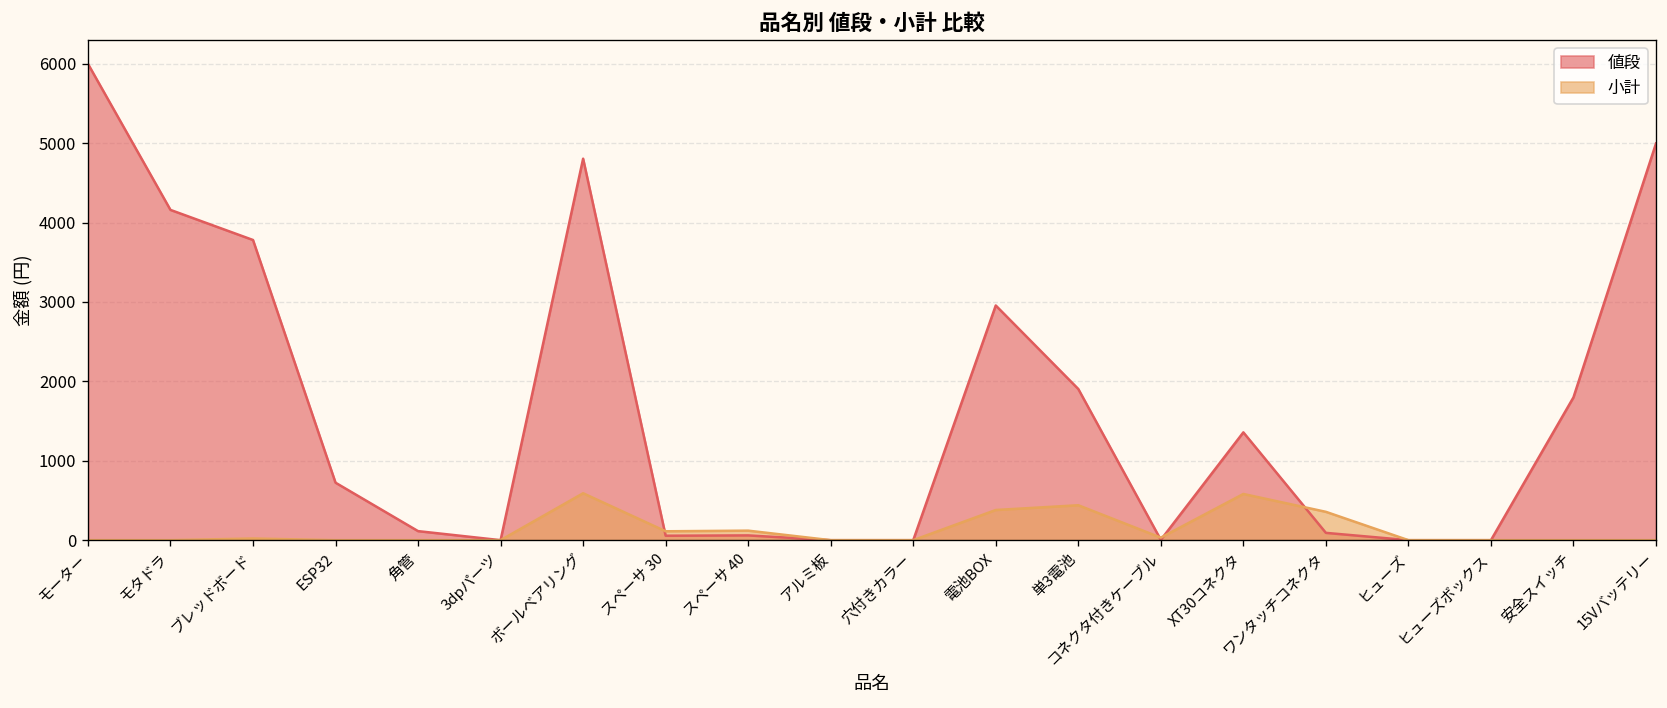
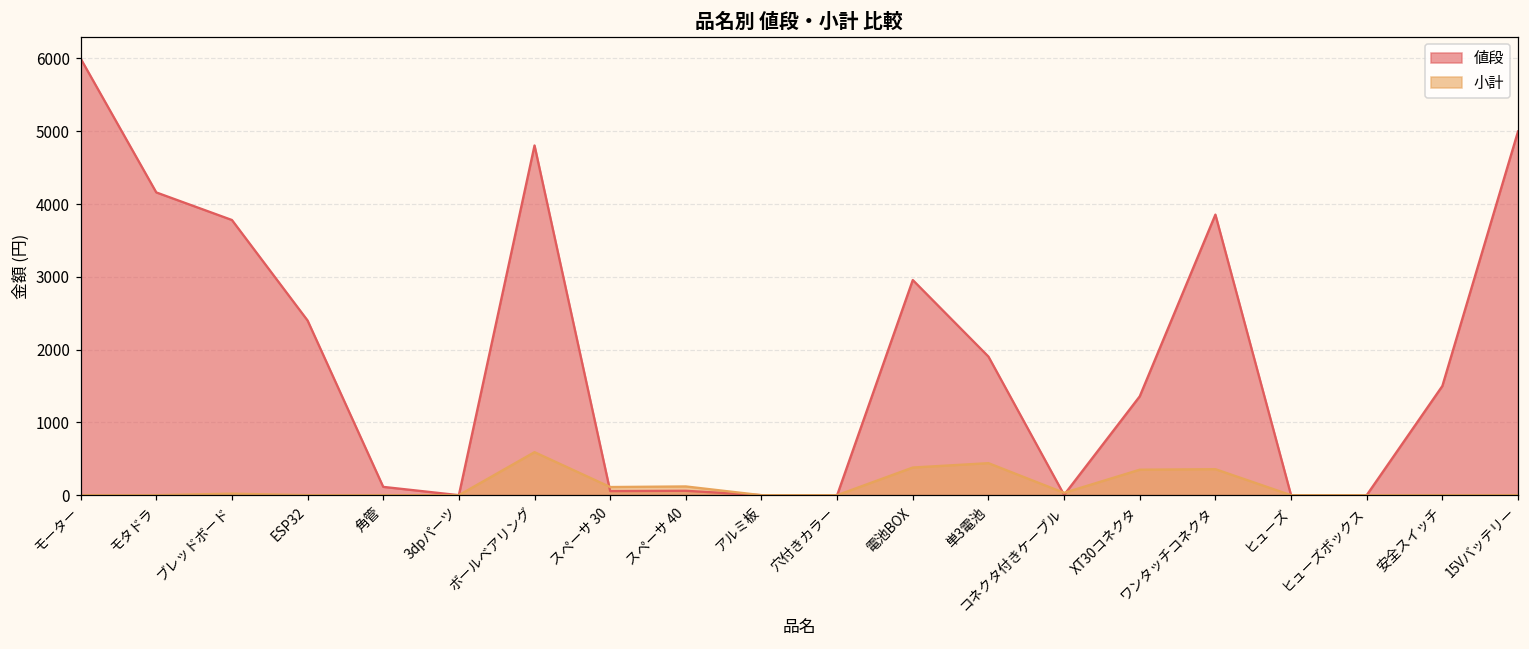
値段, ESP32: 700 -> 2400
小計, XT30コネクタ: 600 -> 400
値段, ワンタッチコネクタ: 100 -> 3900
値段, 安全スイッチ: 1800 -> 1500
